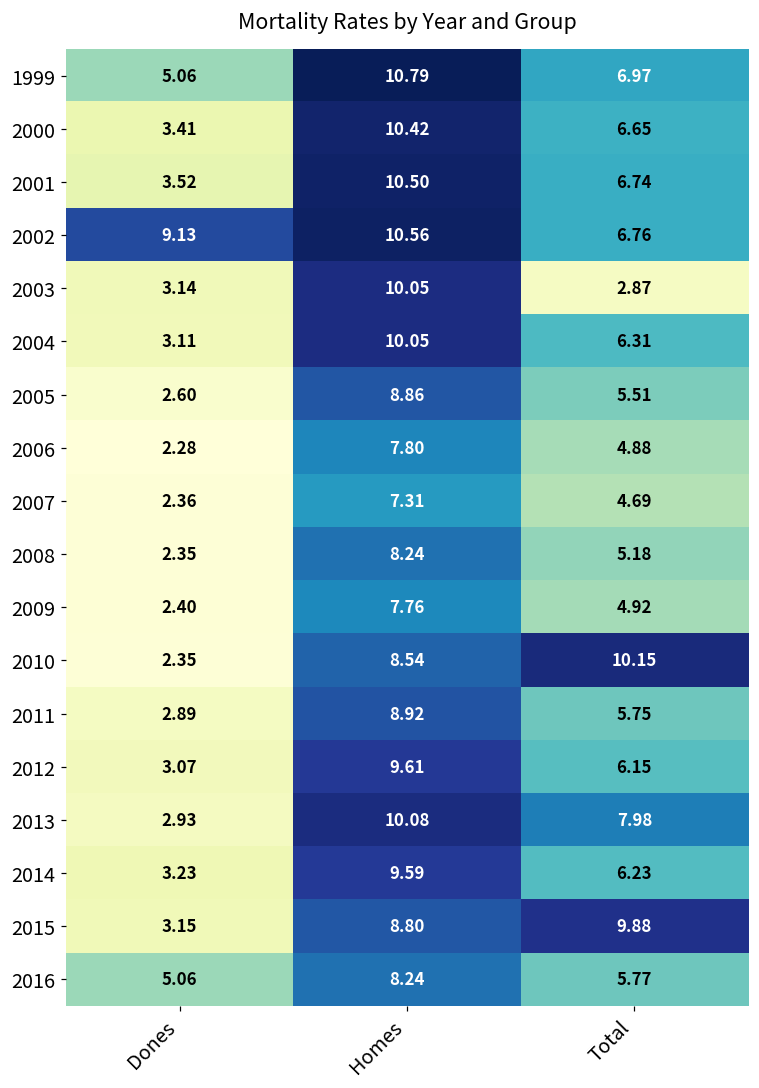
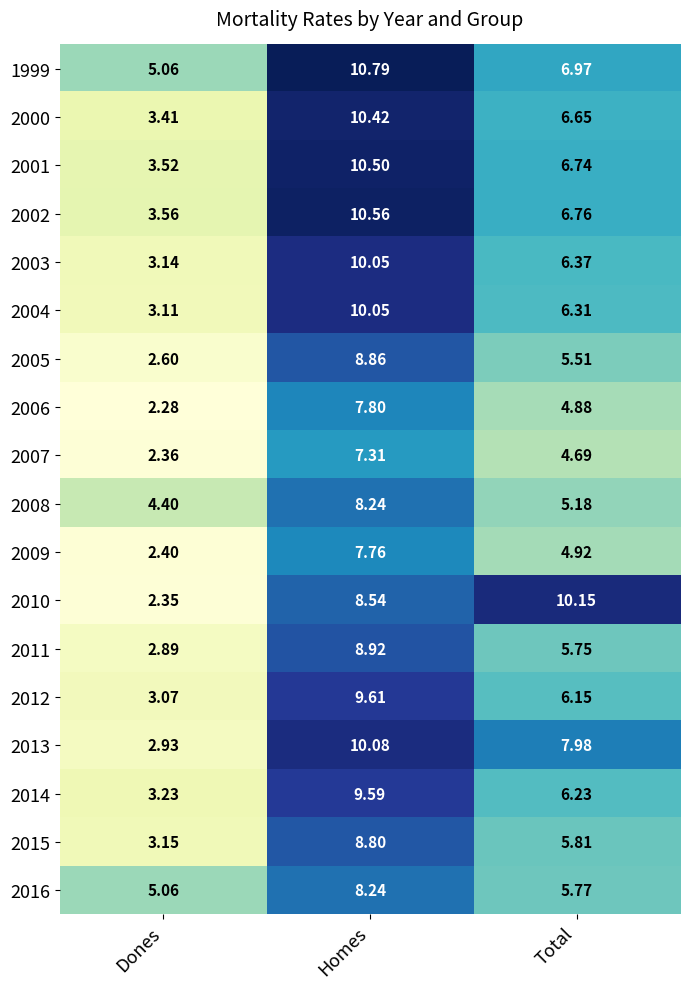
2002, Dones: 9.13 -> 3.56
2003, Total: 2.87 -> 6.37
2008, Dones: 2.35 -> 4.40
2015, Total: 9.88 -> 5.81
